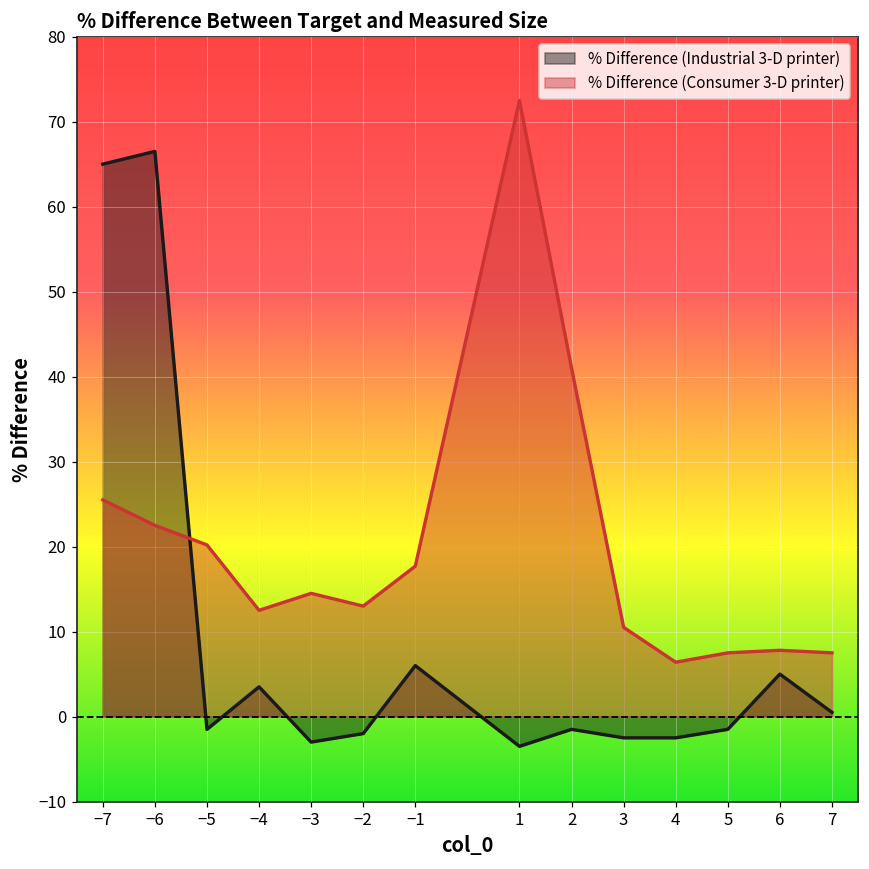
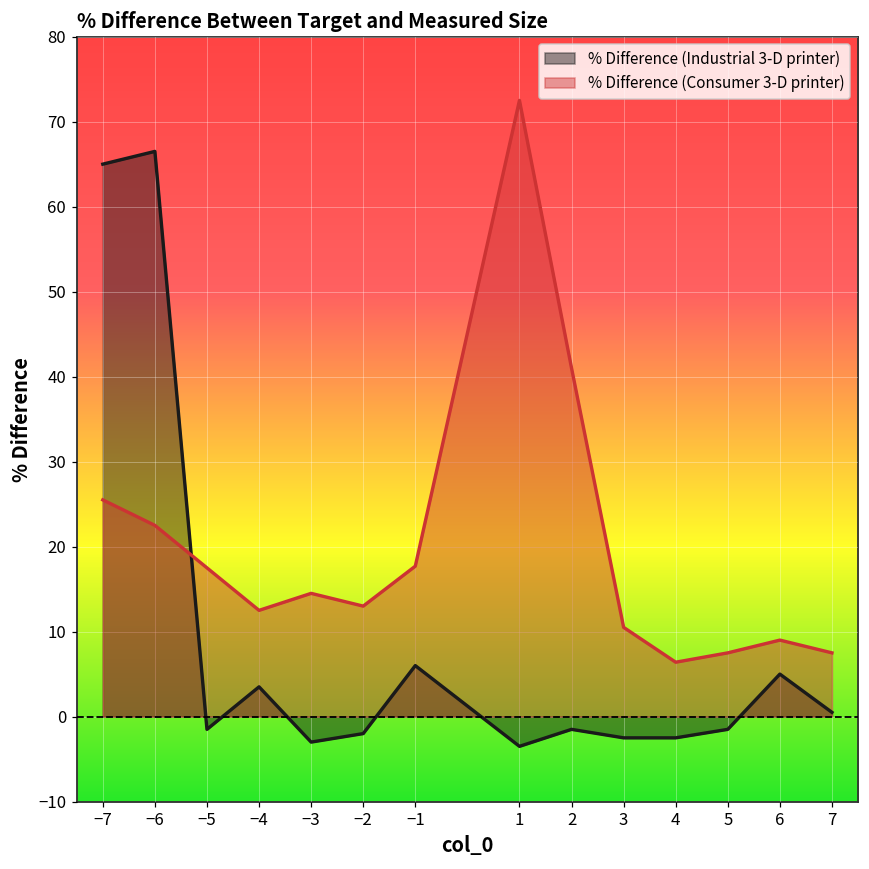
% Difference (Consumer 3-D printer), −5: 20 -> 18
% Difference (Consumer 3-D printer), 6: 8 -> 9
